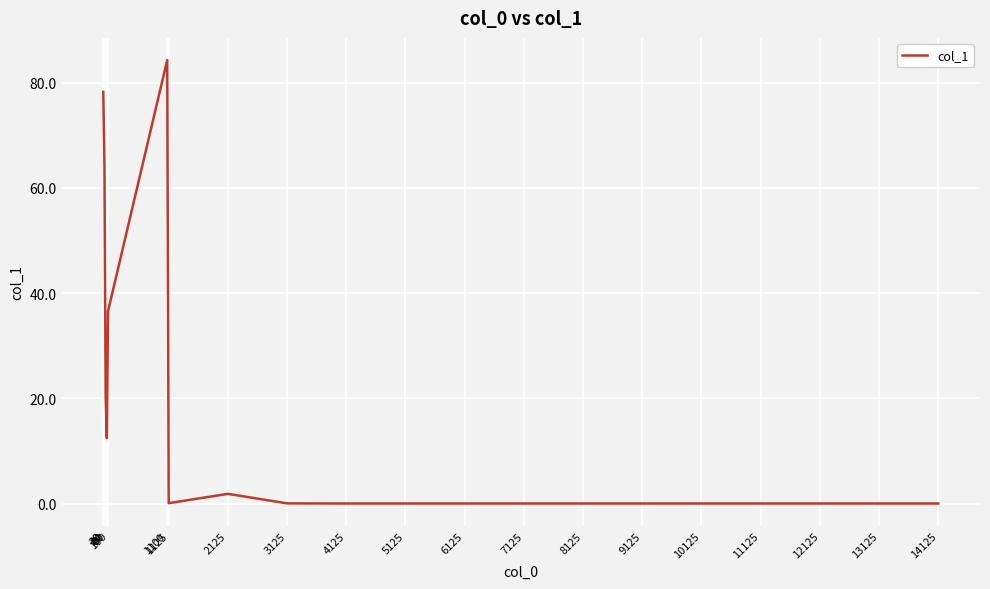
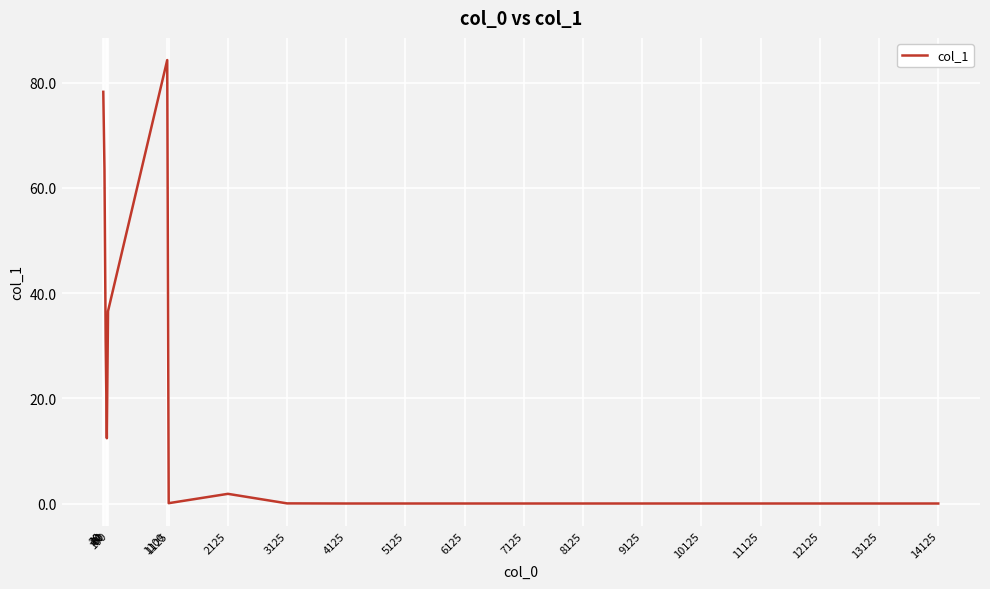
60: 20 -> 31
